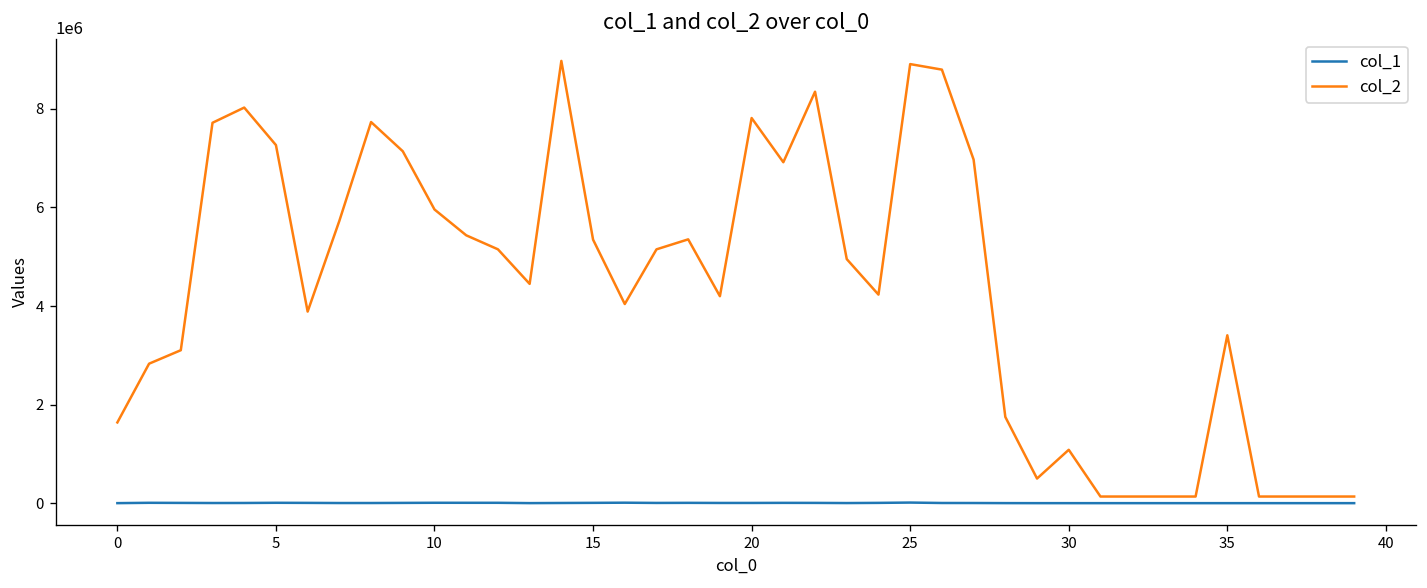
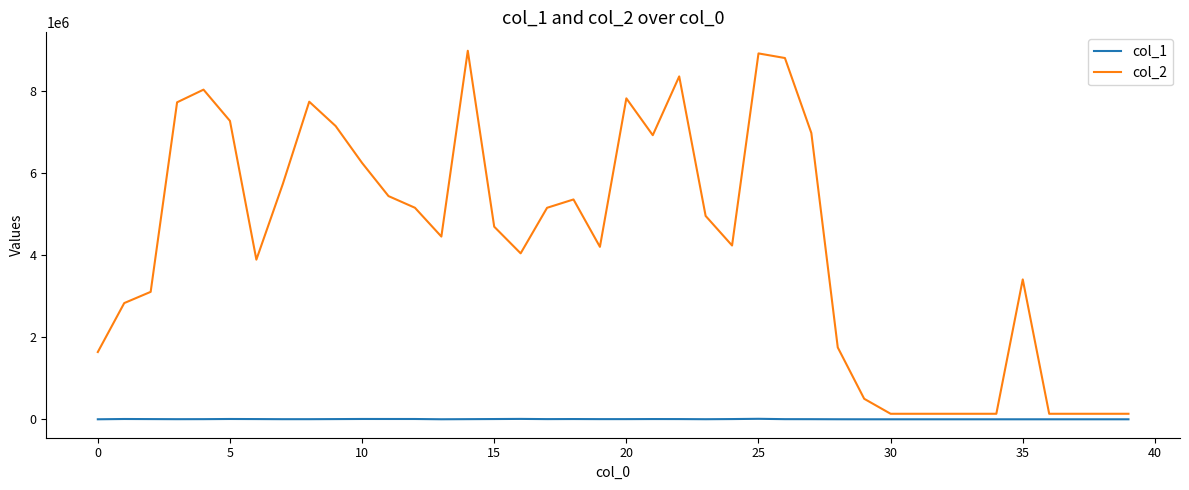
col_2, 10: 6000000 -> 6200000
col_2, 15: 5300000 -> 4700000
col_2, 30: 1100000 -> 100000
